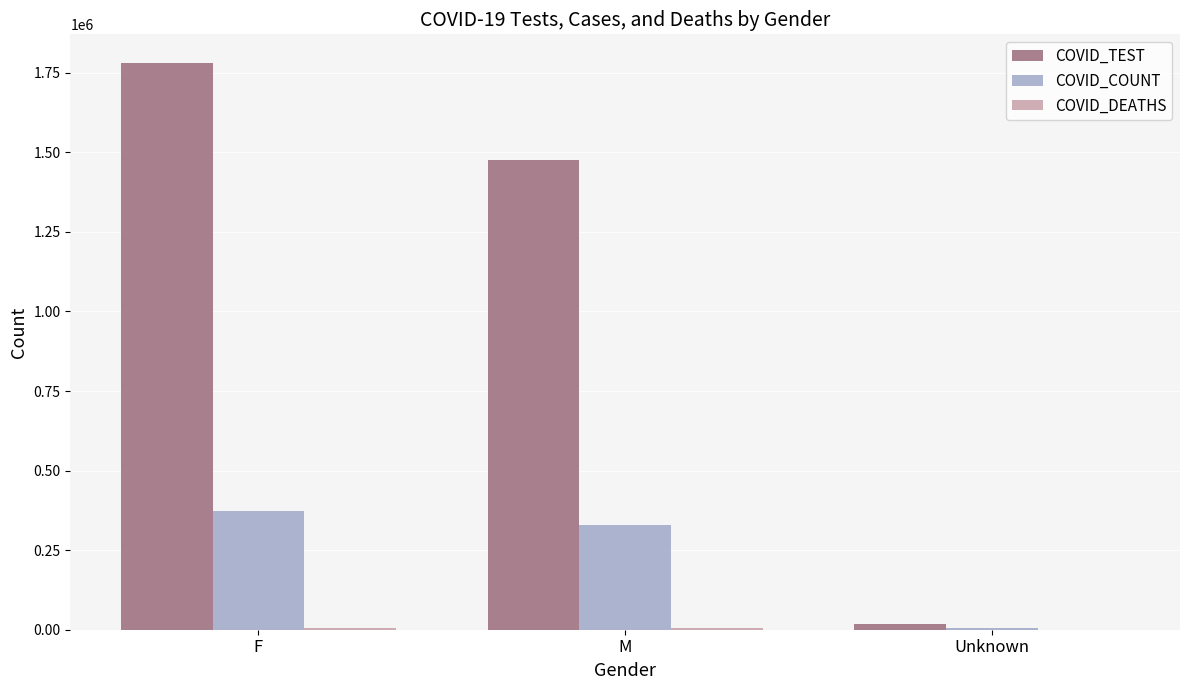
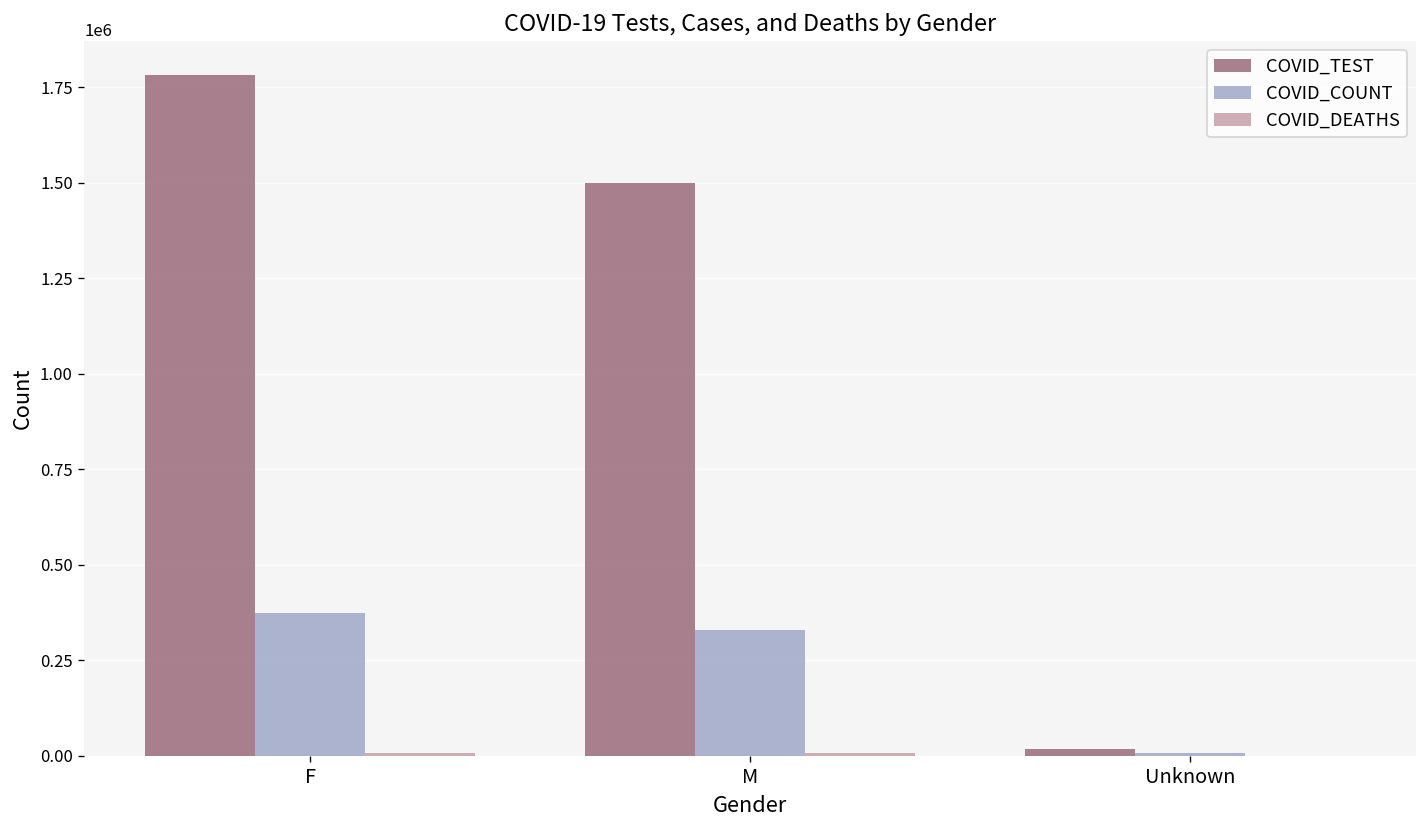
COVID_TEST, M: 1480000 -> 1500000
